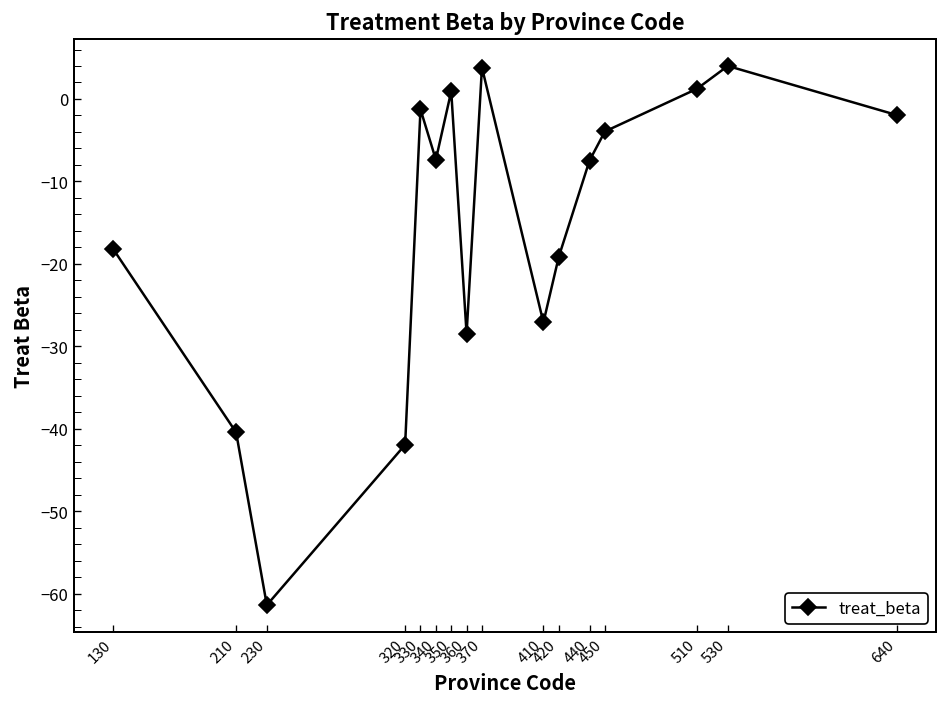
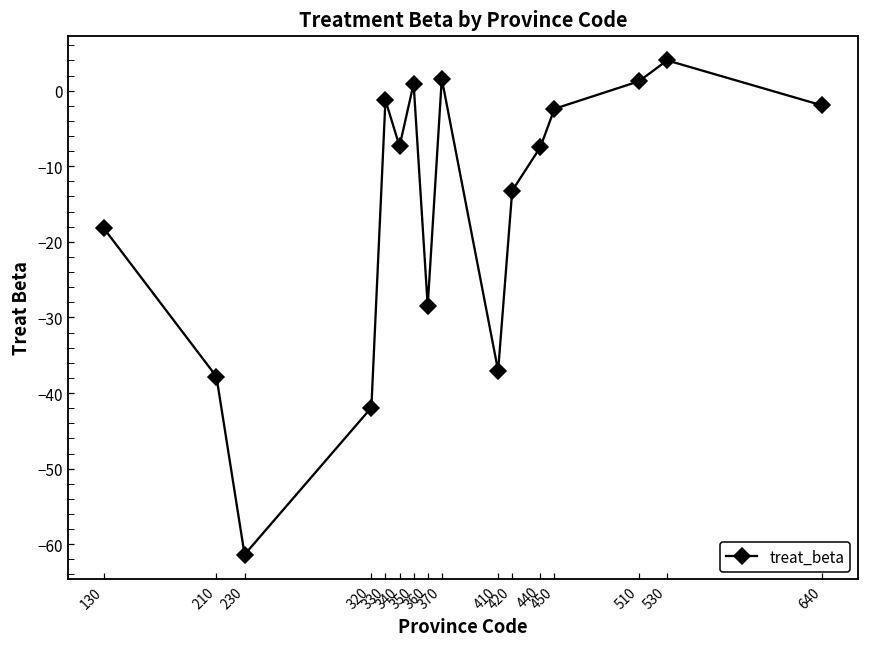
210: -40 -> -38
370: 4 -> 2
410: -27 -> -37
420: -19 -> -13
450: -4 -> -2
